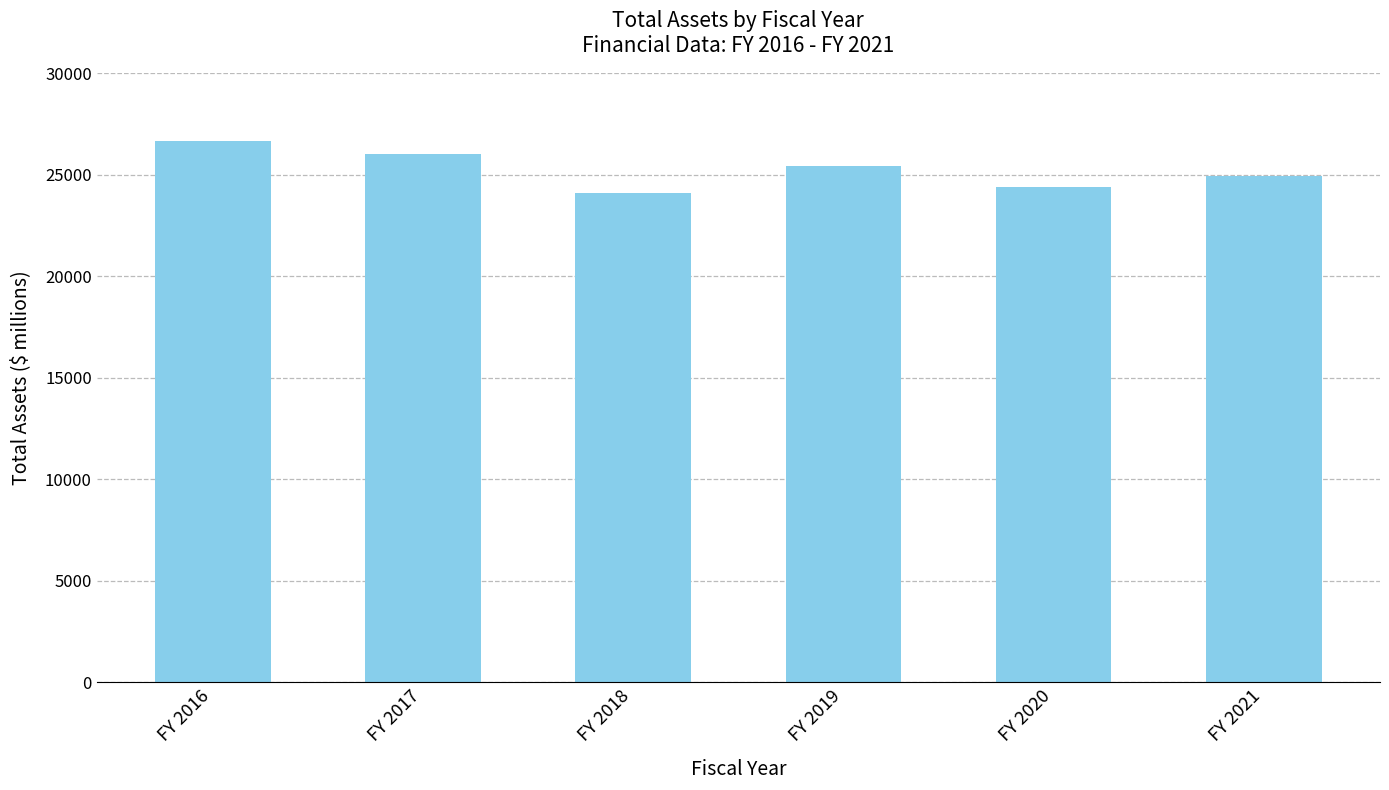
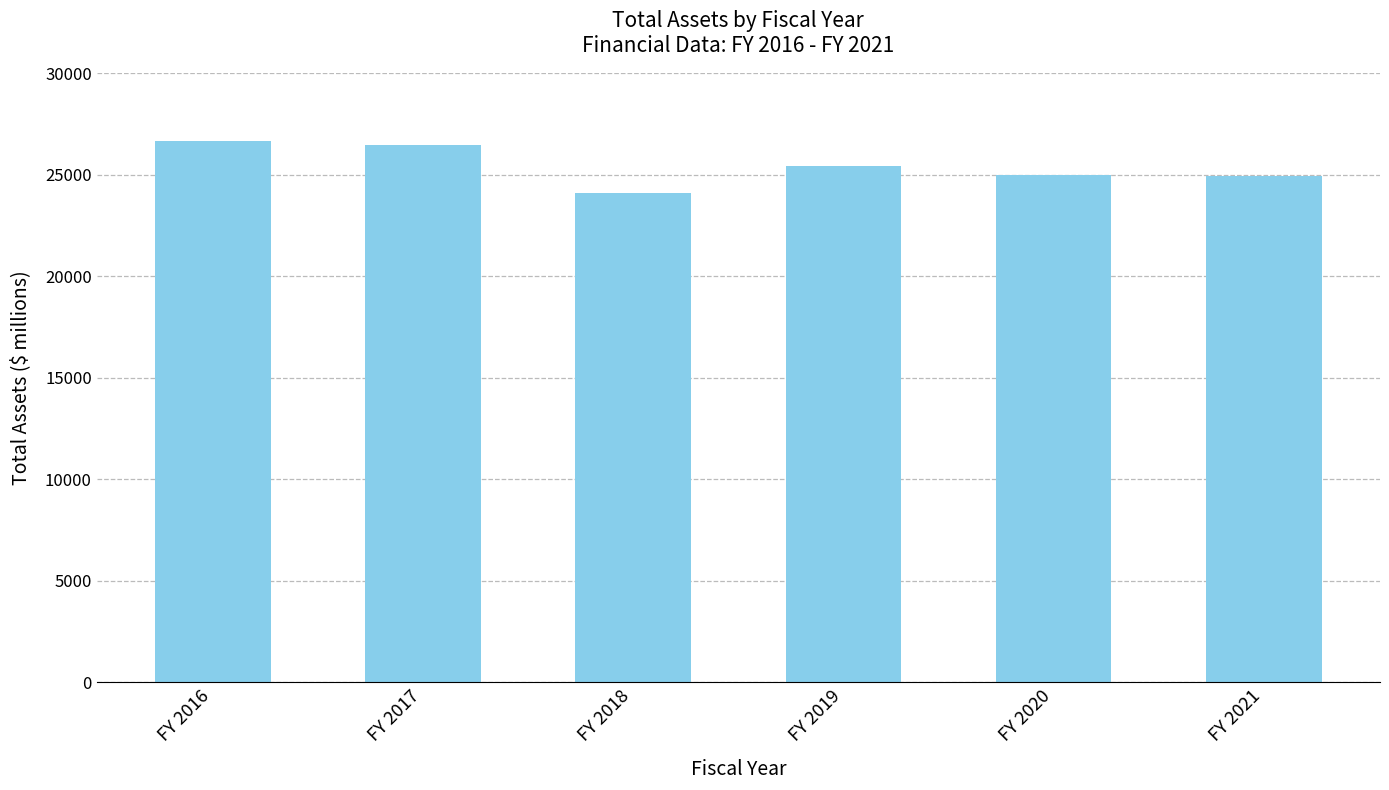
FY 2017: 26000 -> 26400
FY 2020: 24400 -> 25000
